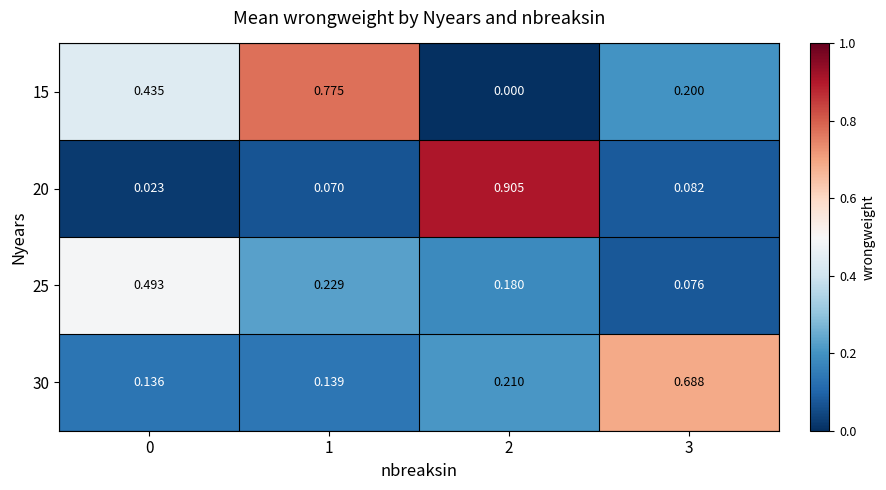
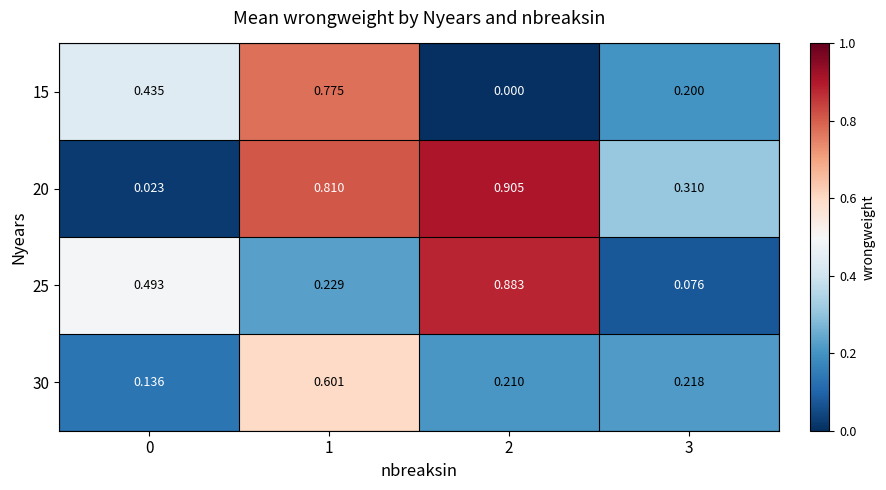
20, 1: 0.070 -> 0.810
20, 3: 0.082 -> 0.310
25, 2: 0.180 -> 0.883
30, 1: 0.139 -> 0.601
30, 3: 0.688 -> 0.218
